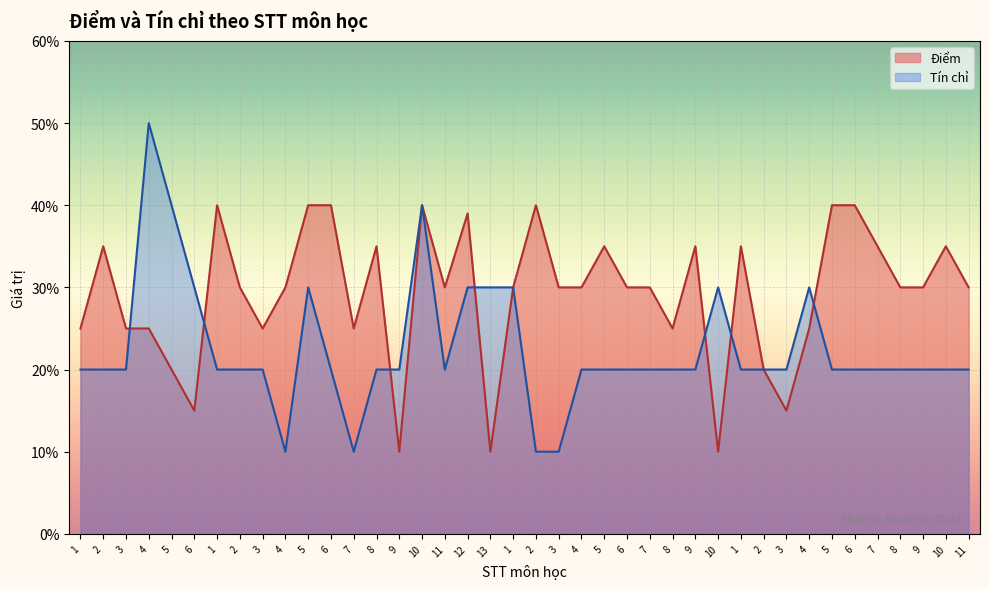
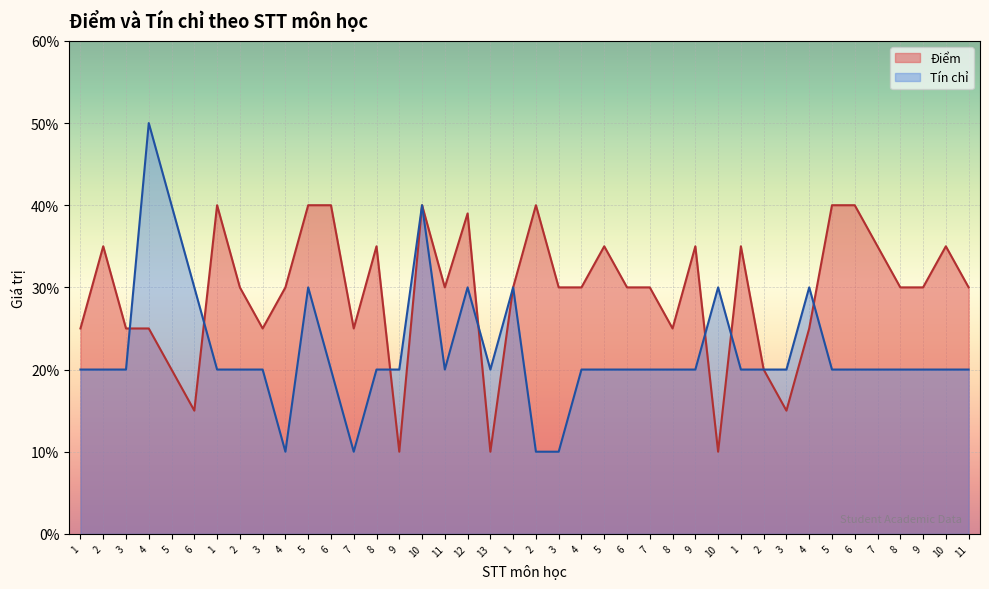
Tín chỉ, 13: 30% -> 20%
